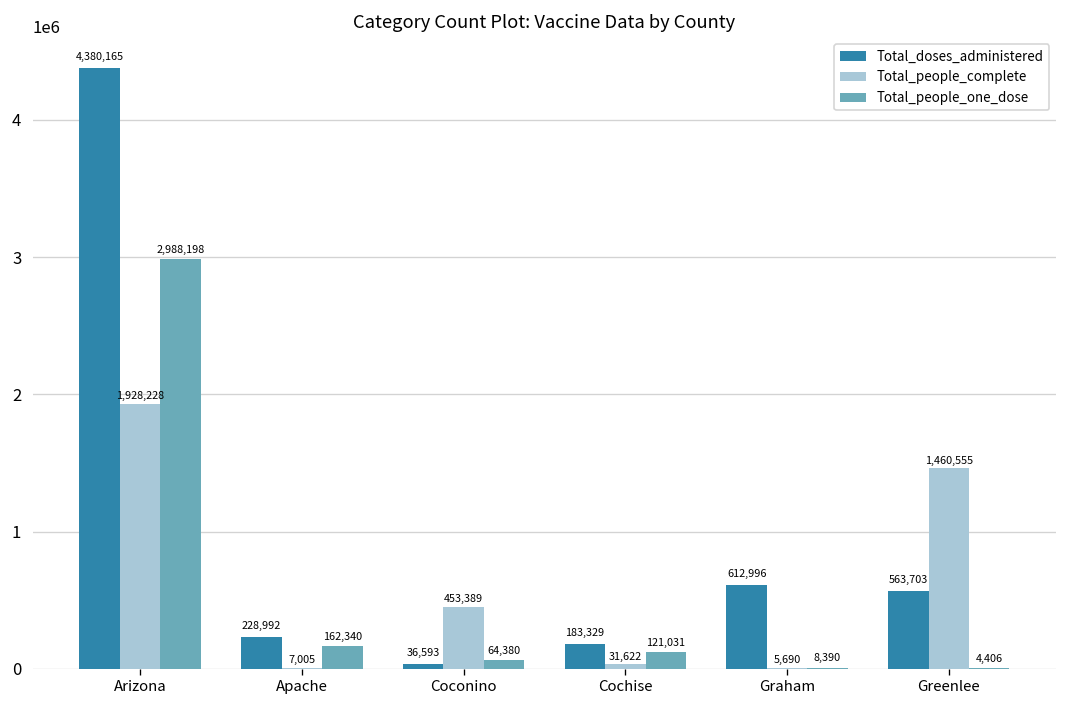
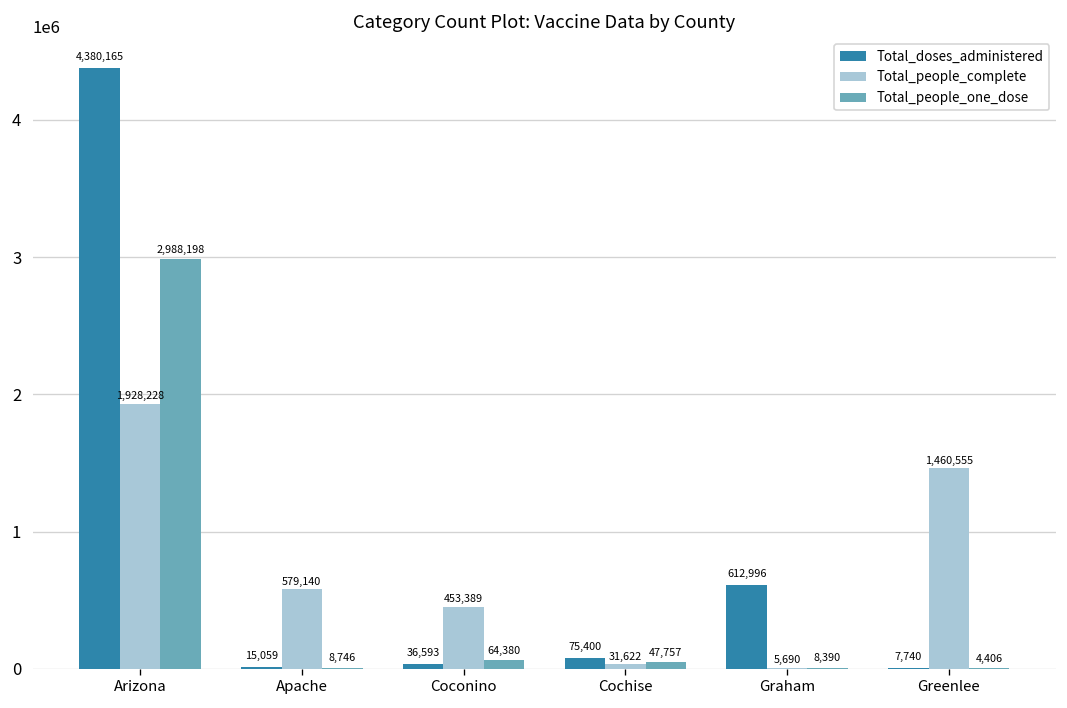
Total_doses_administered, Apache: 228,992 -> 15,059
Total_people_complete, Apache: 7,005 -> 579,140
Total_people_one_dose, Apache: 162,340 -> 8,746
Total_doses_administered, Cochise: 183,329 -> 75,400
Total_people_one_dose, Cochise: 121,031 -> 47,757
Total_doses_administered, Greenlee: 563,703 -> 7,740
